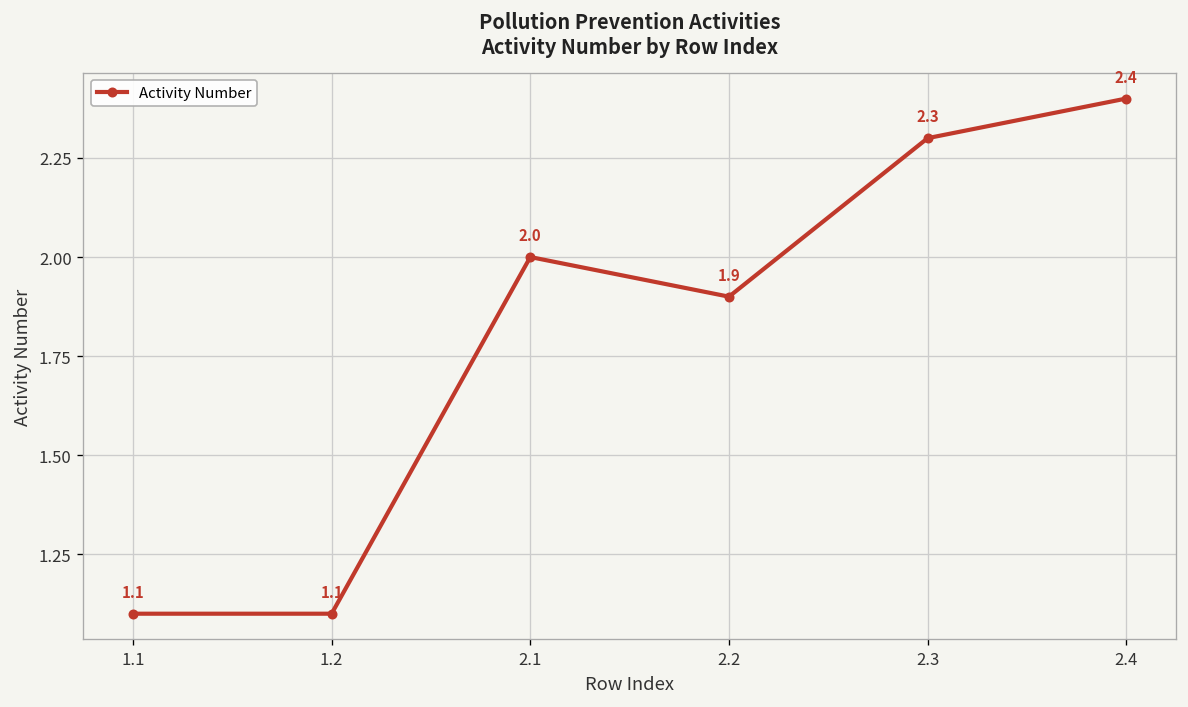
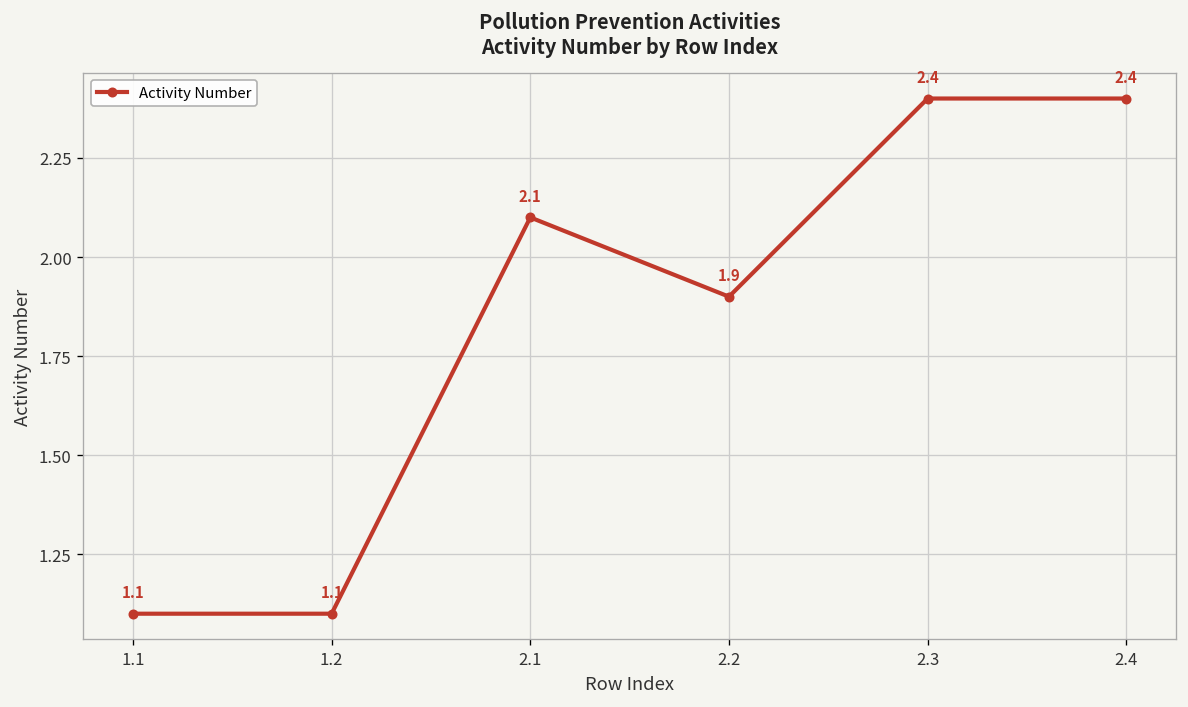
2.1: 2.0 -> 2.1
2.3: 2.3 -> 2.4
